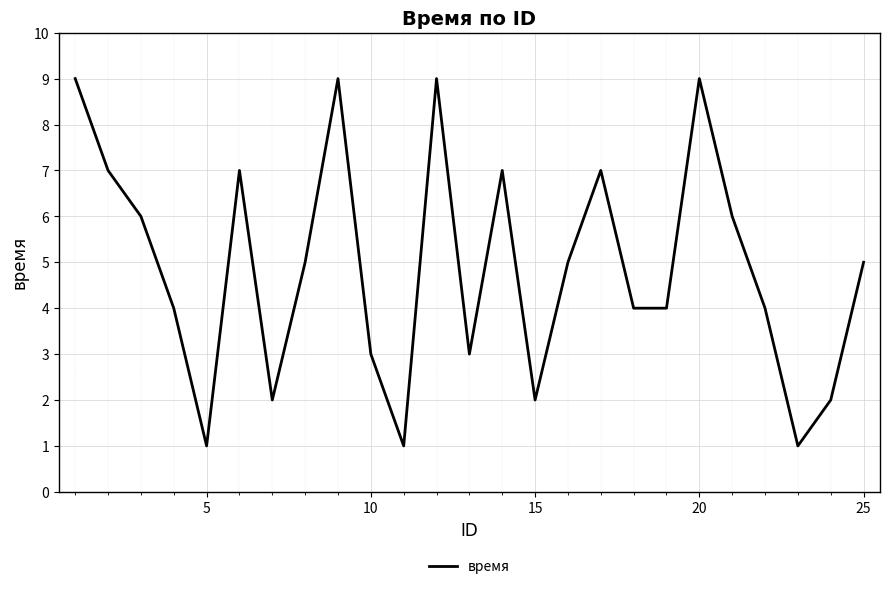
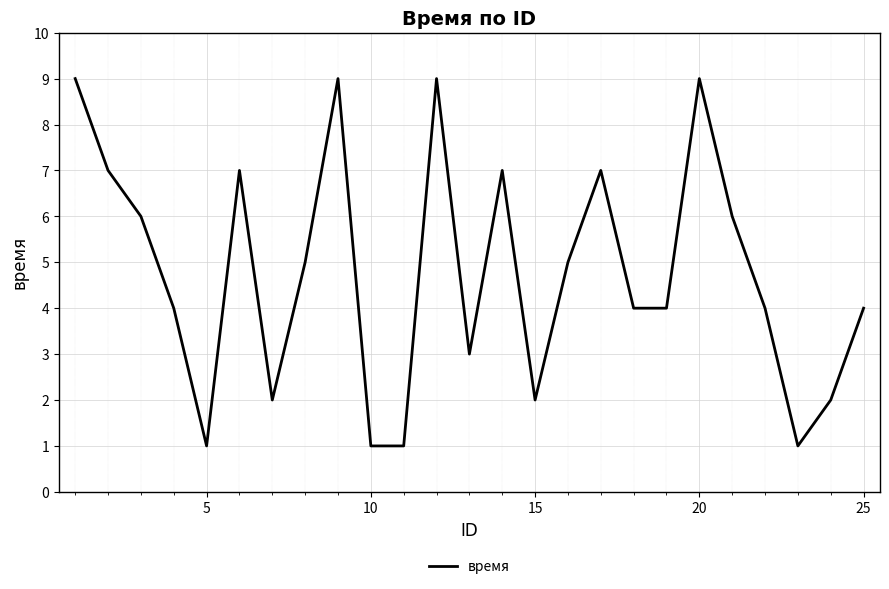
10: 3 -> 1
25: 5 -> 4
